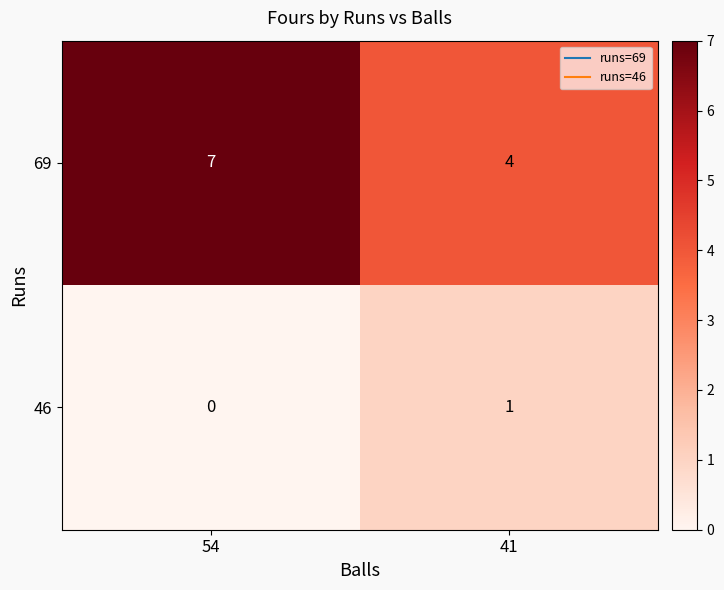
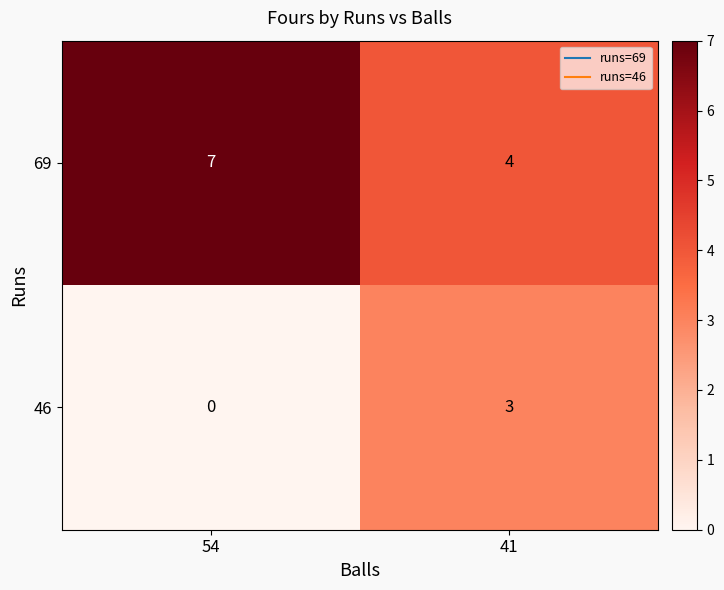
46, 41: 1 -> 3
